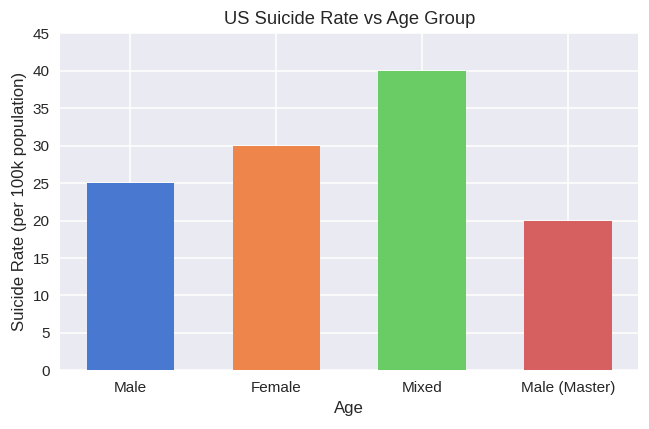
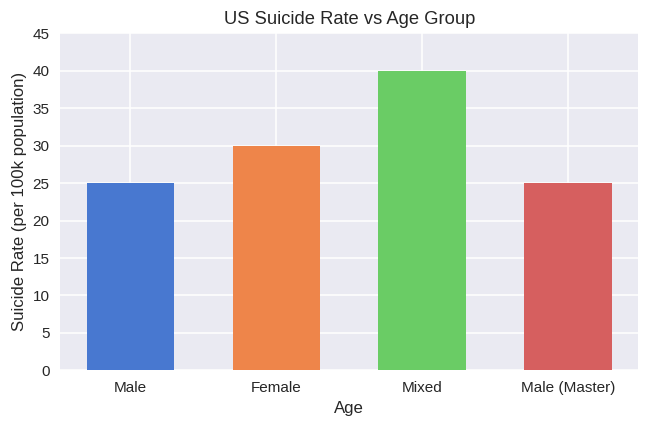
Male (Master): 20 -> 25
